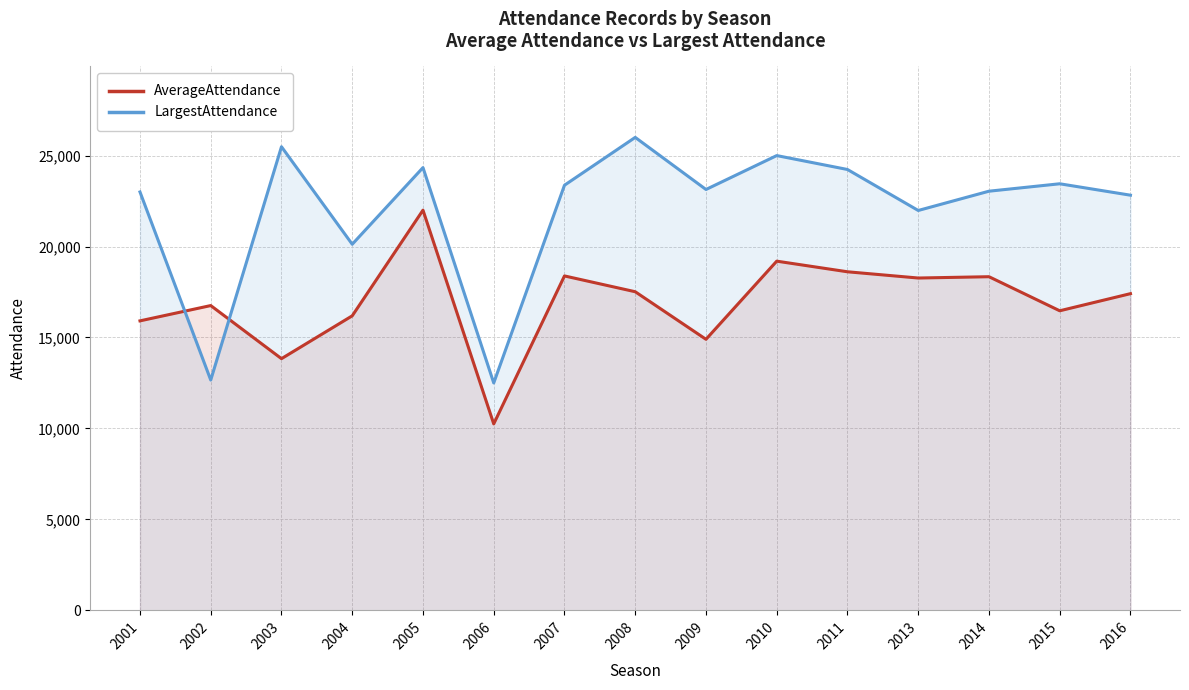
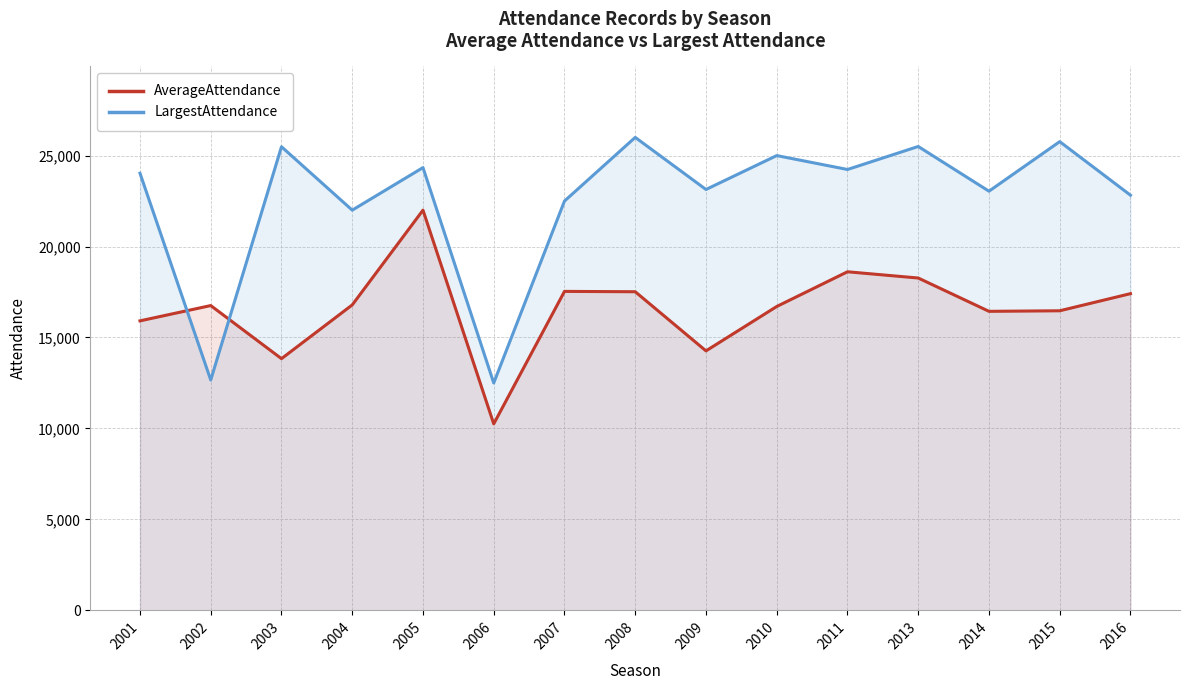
LargestAttendance, 2001: 23,000 -> 24,000
AverageAttendance, 2004: 16,200 -> 16,800
LargestAttendance, 2004: 20,100 -> 22,000
AverageAttendance, 2007: 18,400 -> 17,500
LargestAttendance, 2007: 23,400 -> 22,500
AverageAttendance, 2009: 14,900 -> 14,300
AverageAttendance, 2010: 19,200 -> 16,700
LargestAttendance, 2013: 22,000 -> 25,500
AverageAttendance, 2014: 18,300 -> 16,400
LargestAttendance, 2015: 23,500 -> 25,800
